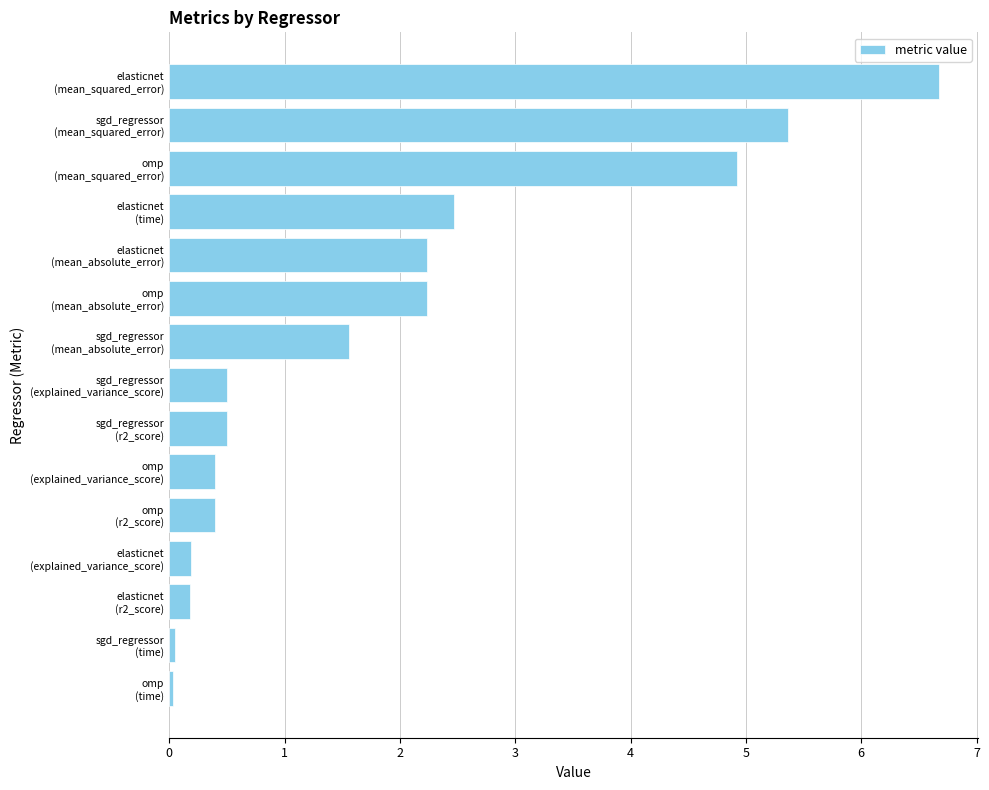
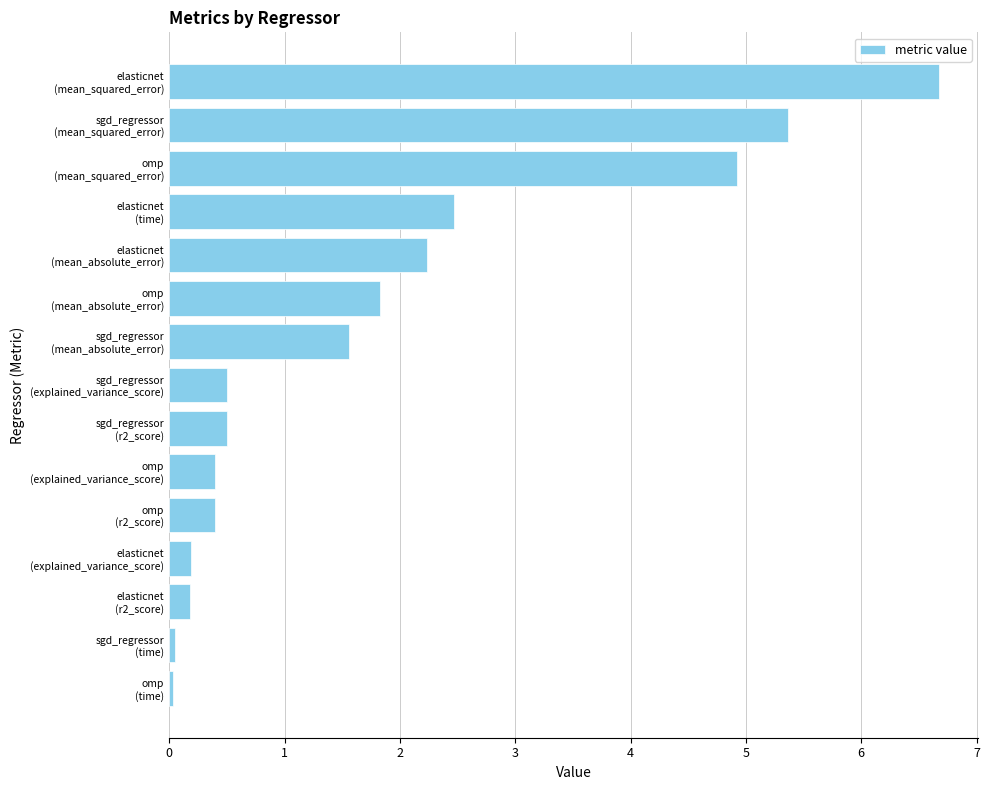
omp (mean_absolute_error): 2.23 -> 1.83
